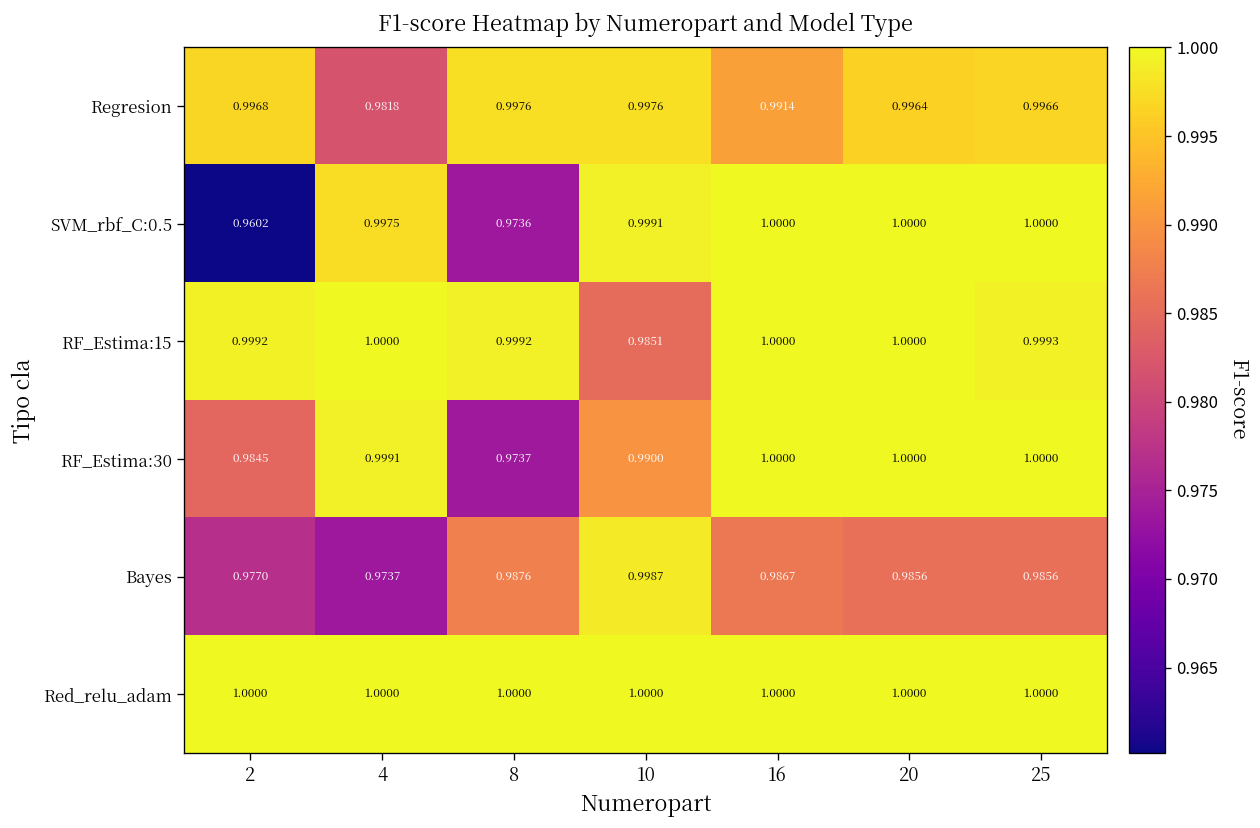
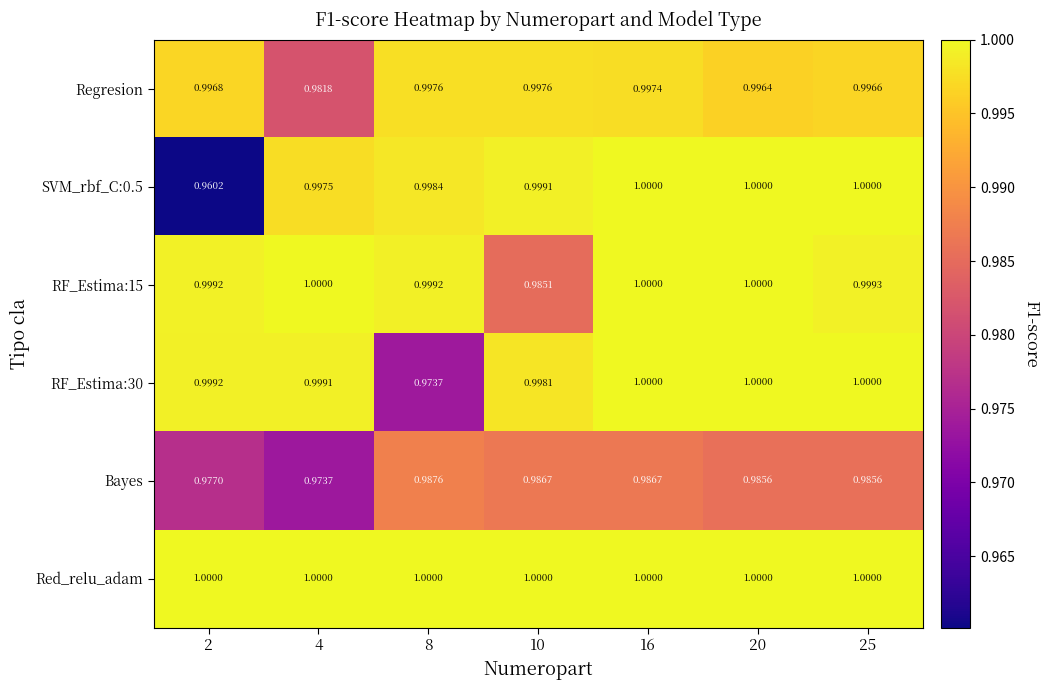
Regresion, 16: 0.9914 -> 0.9974
SVM_rbf_C:0.5, 8: 0.9736 -> 0.9984
RF_Estima:30, 2: 0.9845 -> 0.9992
RF_Estima:30, 10: 0.9900 -> 0.9981
Bayes, 10: 0.9987 -> 0.9867
